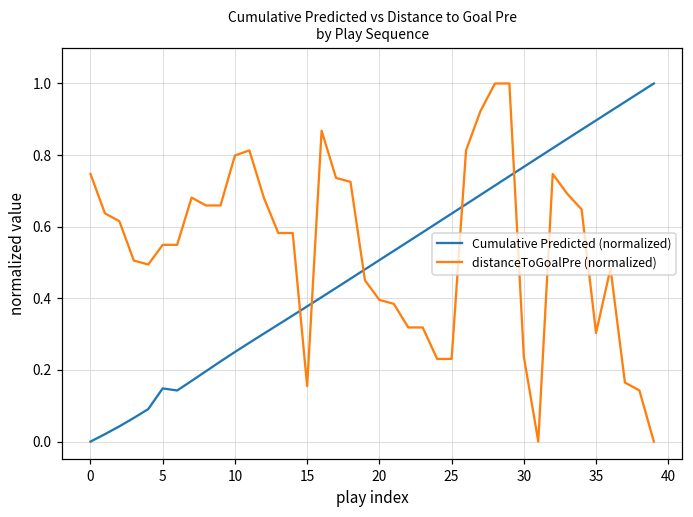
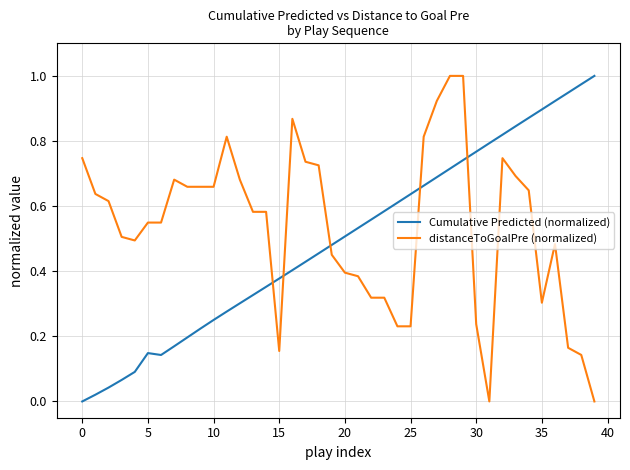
distanceToGoalPre (normalized), 10: 0.80 -> 0.66
